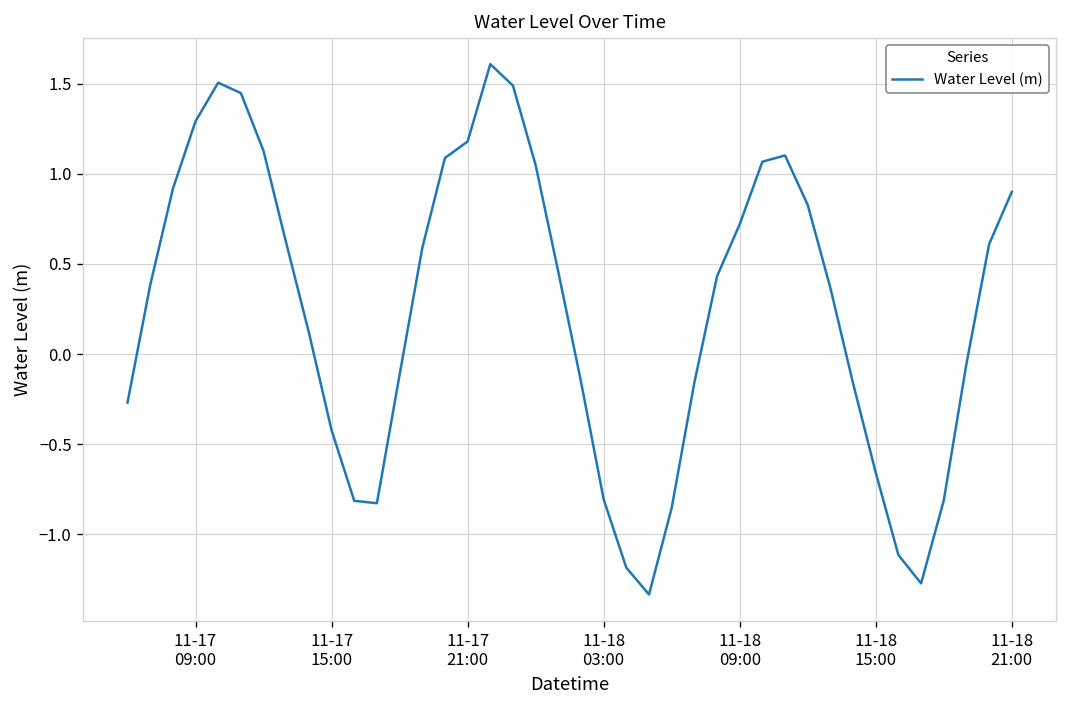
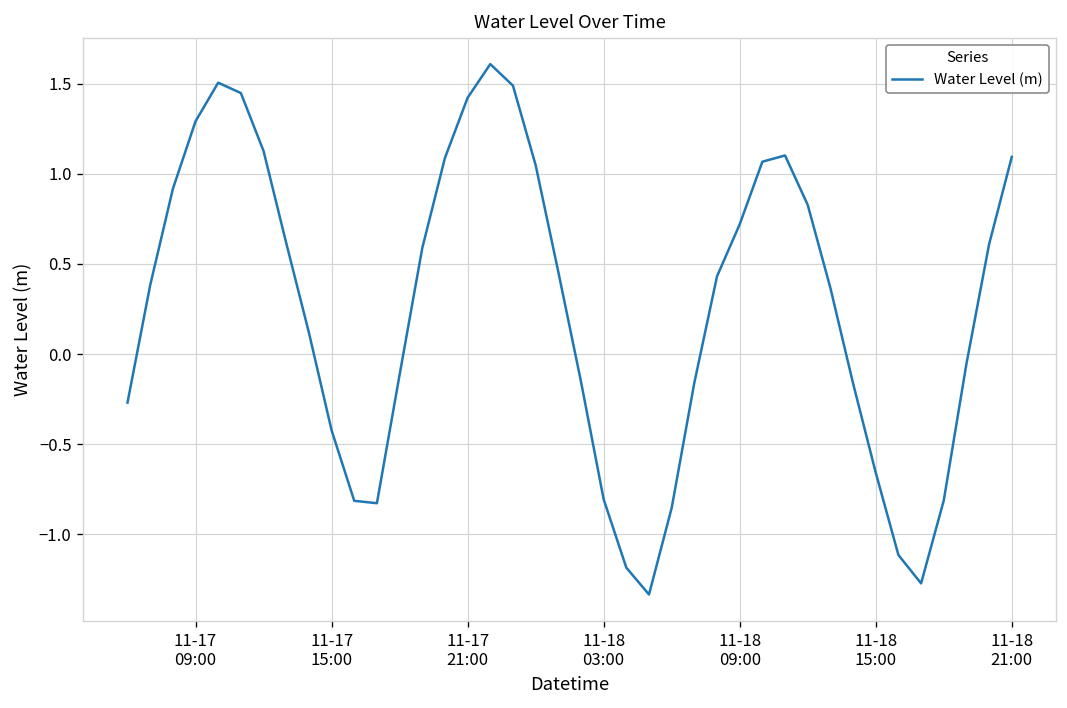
11-17 21:00: 1.18 -> 1.42
11-18 21:00: 0.90 -> 1.09
